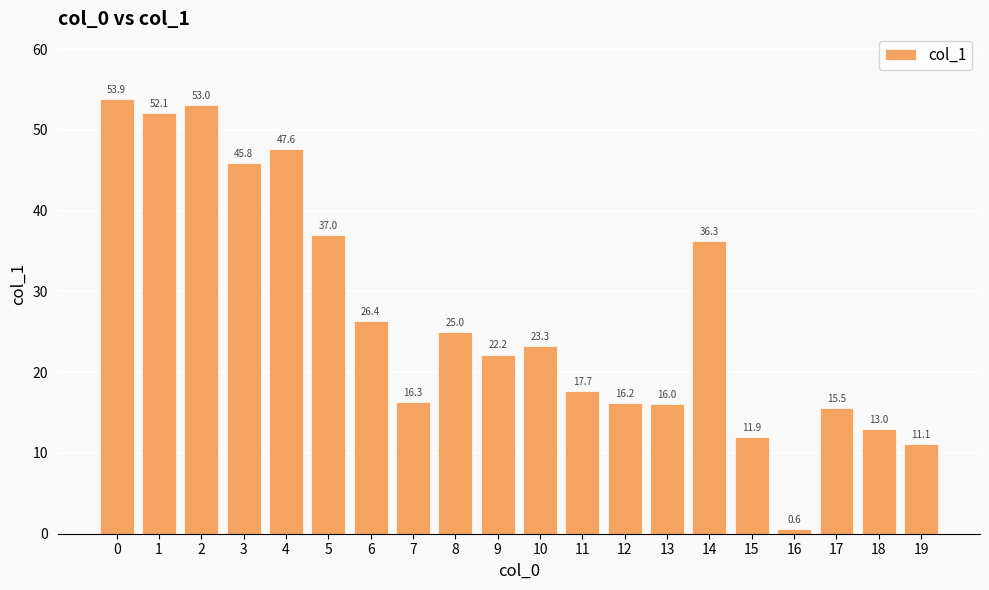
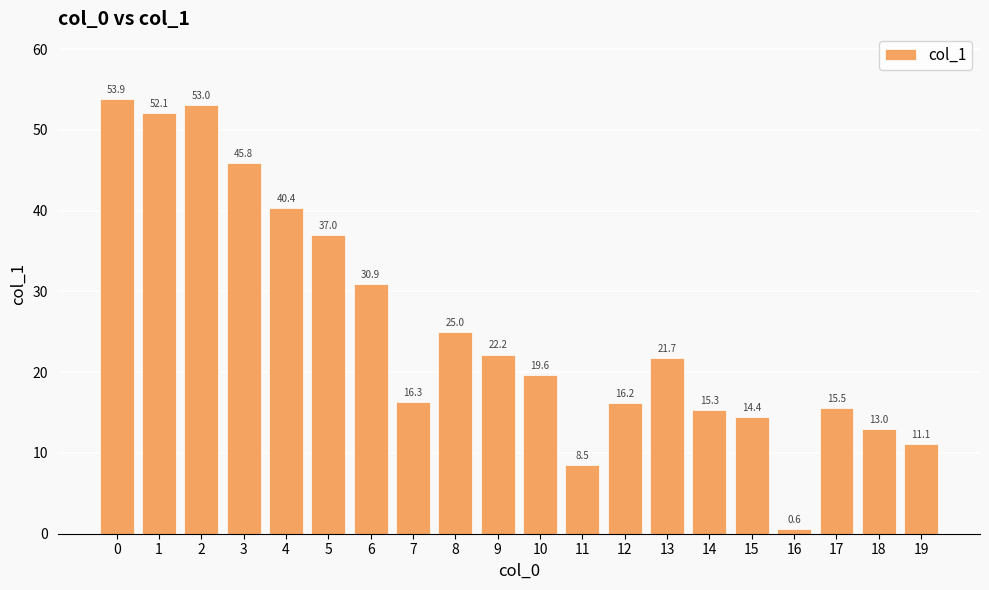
4: 47.6 -> 40.4
6: 26.4 -> 30.9
10: 23.3 -> 19.6
11: 17.7 -> 8.5
13: 16.0 -> 21.7
14: 36.3 -> 15.3
15: 11.9 -> 14.4
